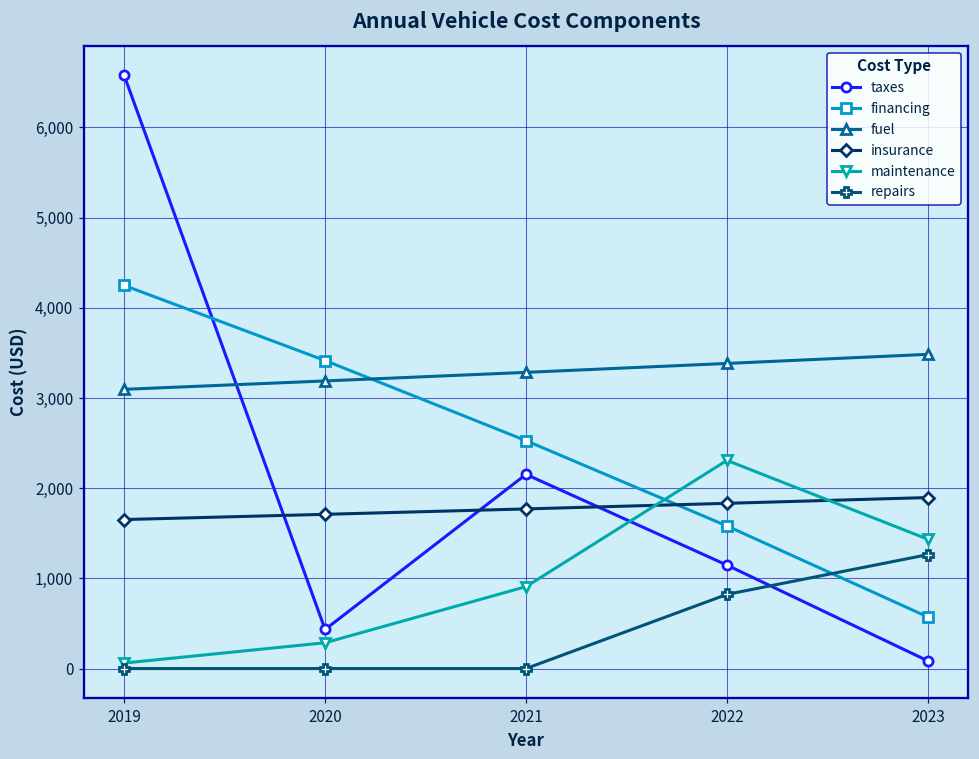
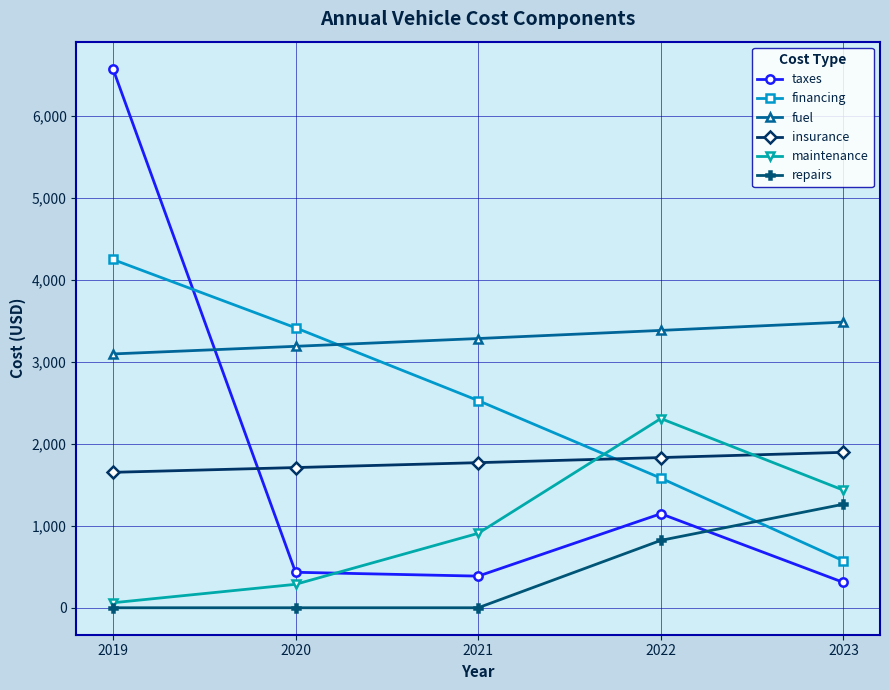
taxes, 2021: 2,200 -> 400
taxes, 2023: 100 -> 300
